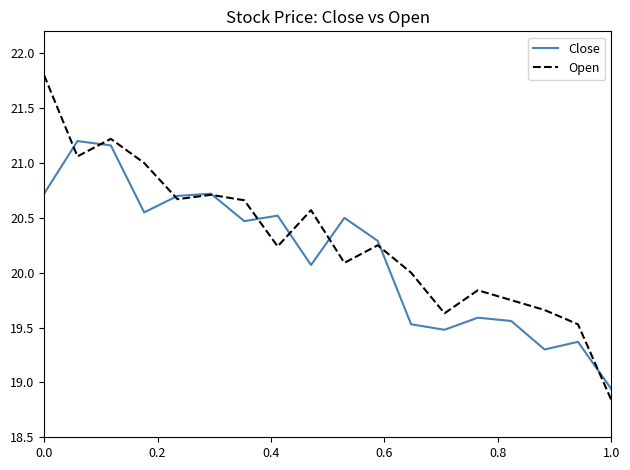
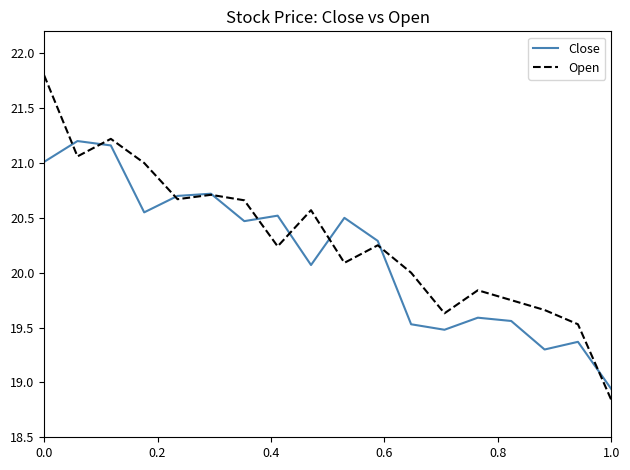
Close, 0.0: 20.72 -> 21.01
